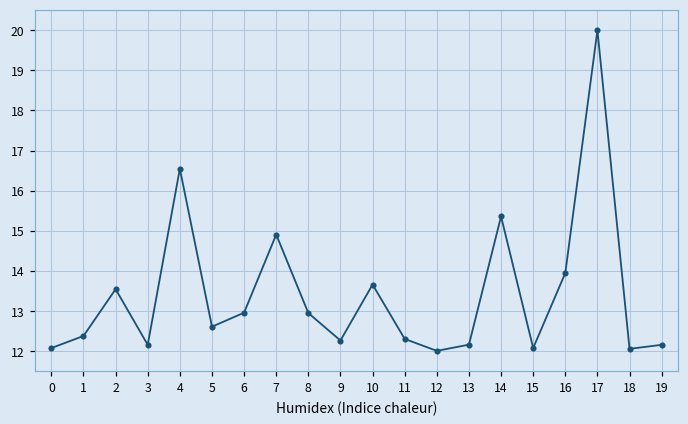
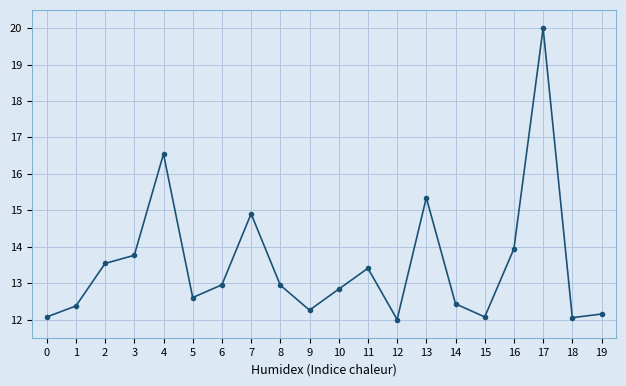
3: 12.2 -> 13.8
10: 13.7 -> 12.8
11: 12.3 -> 13.4
13: 12.2 -> 15.3
14: 15.4 -> 12.4
